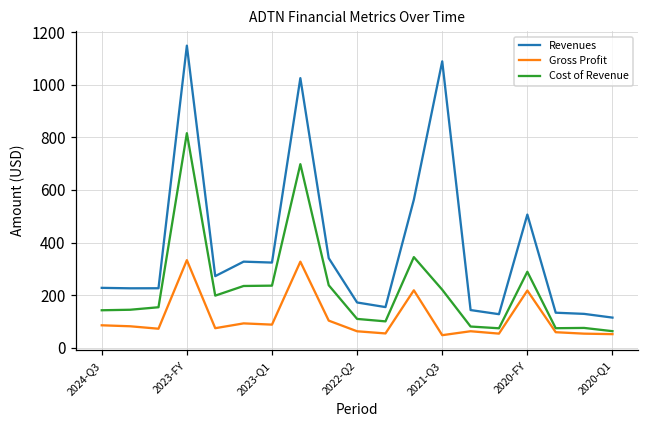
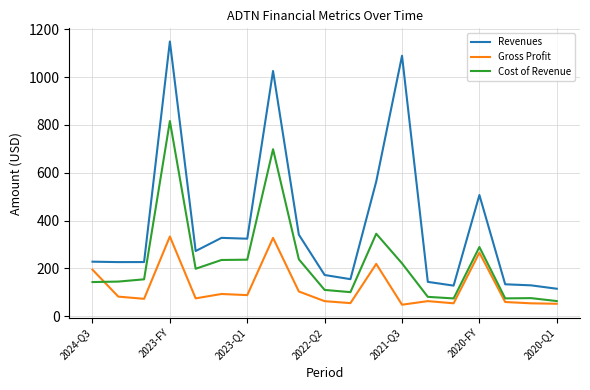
Gross Profit, 2024-Q3: 90 -> 190
Gross Profit, 2020-FY: 220 -> 270
